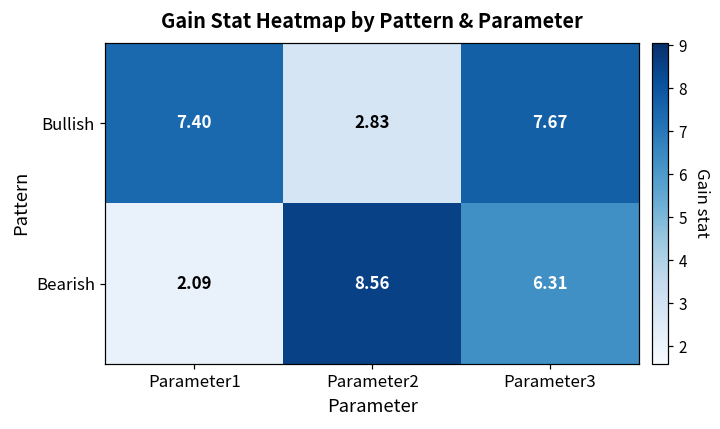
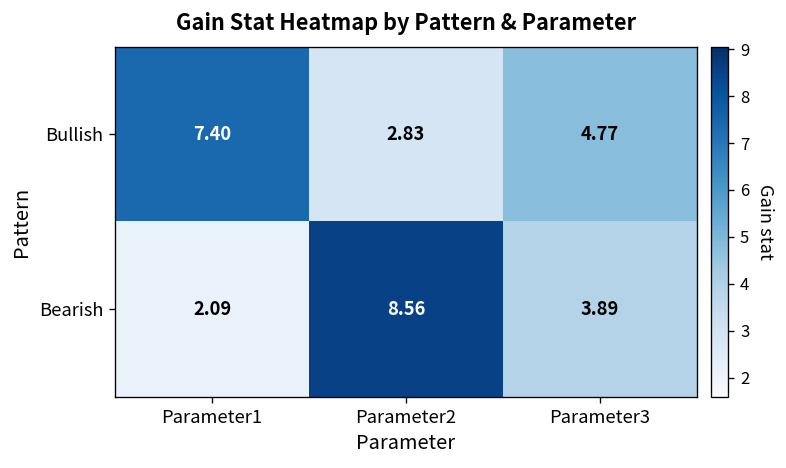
Bullish, Parameter3: 7.67 -> 4.77
Bearish, Parameter3: 6.31 -> 3.89
